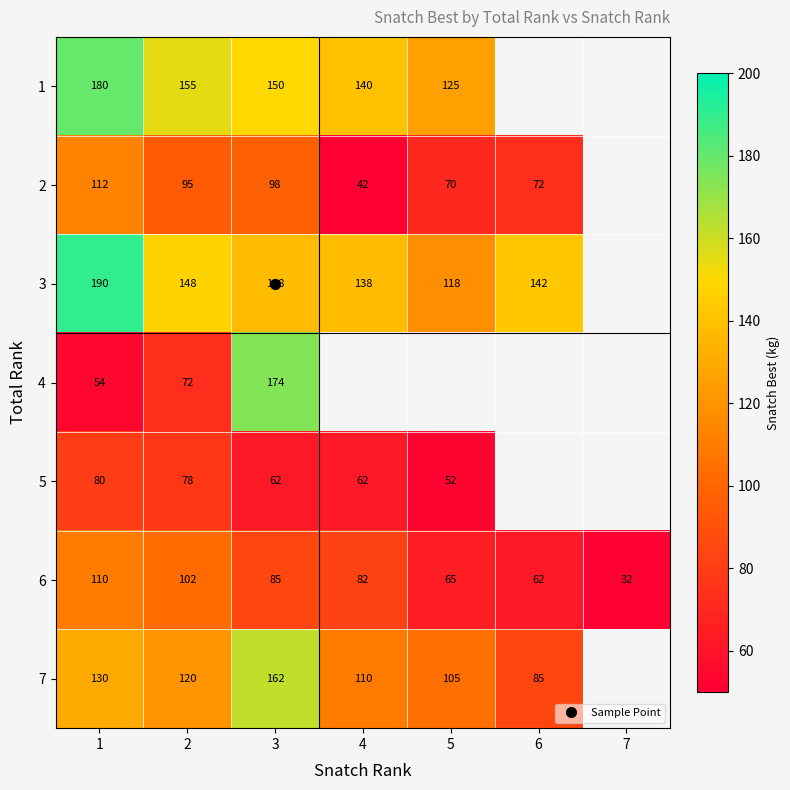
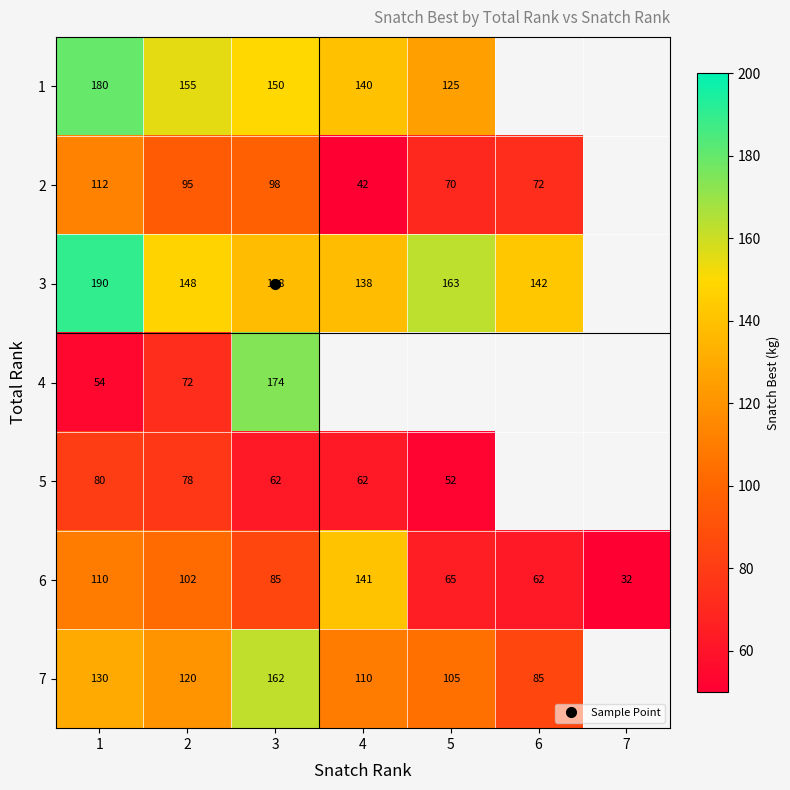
3, 5: 118 -> 163
6, 4: 82 -> 141
